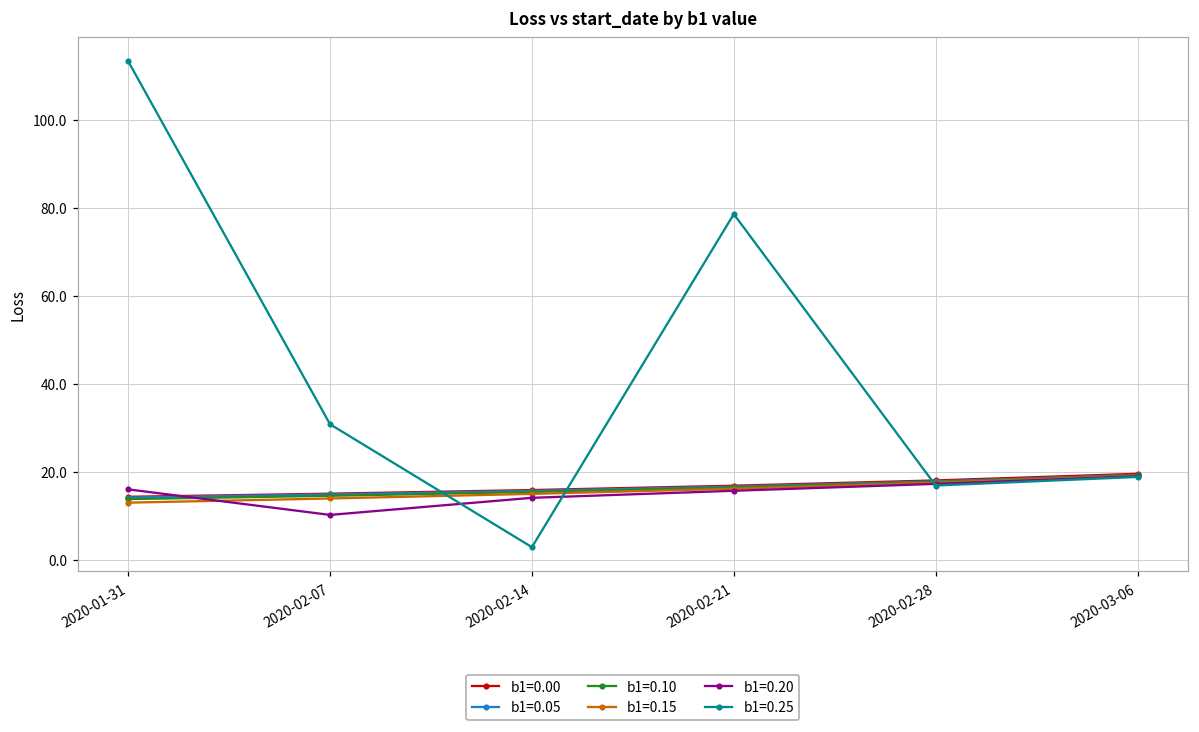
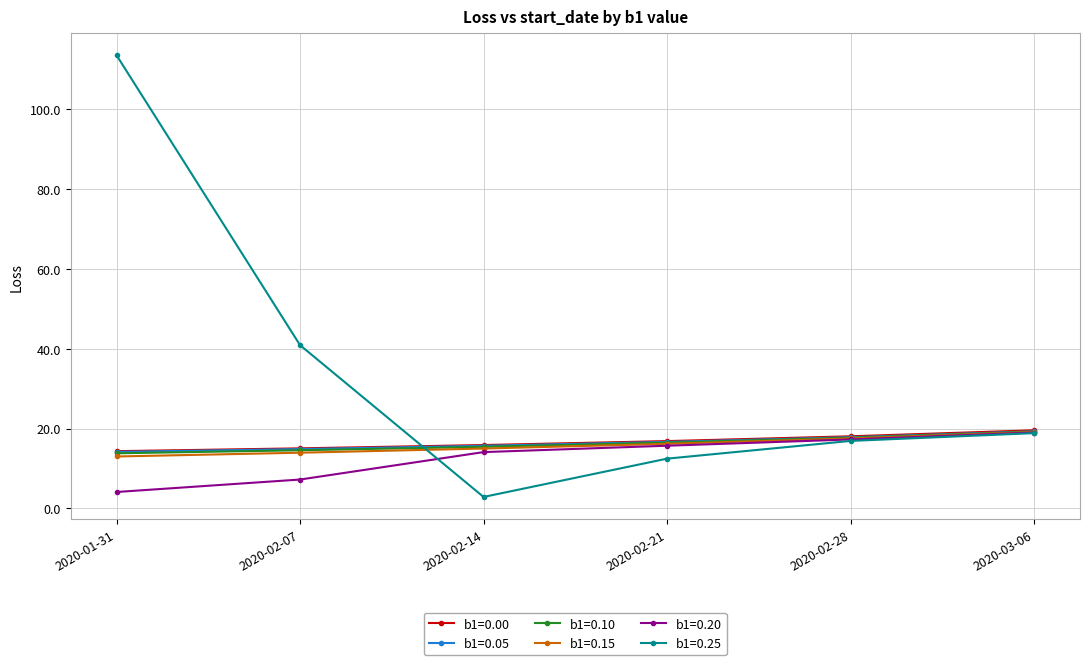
b1=0.20, 2020-01-31: 16 -> 4
b1=0.20, 2020-02-07: 10 -> 7
b1=0.25, 2020-02-07: 31 -> 41
b1=0.25, 2020-02-21: 79 -> 12
